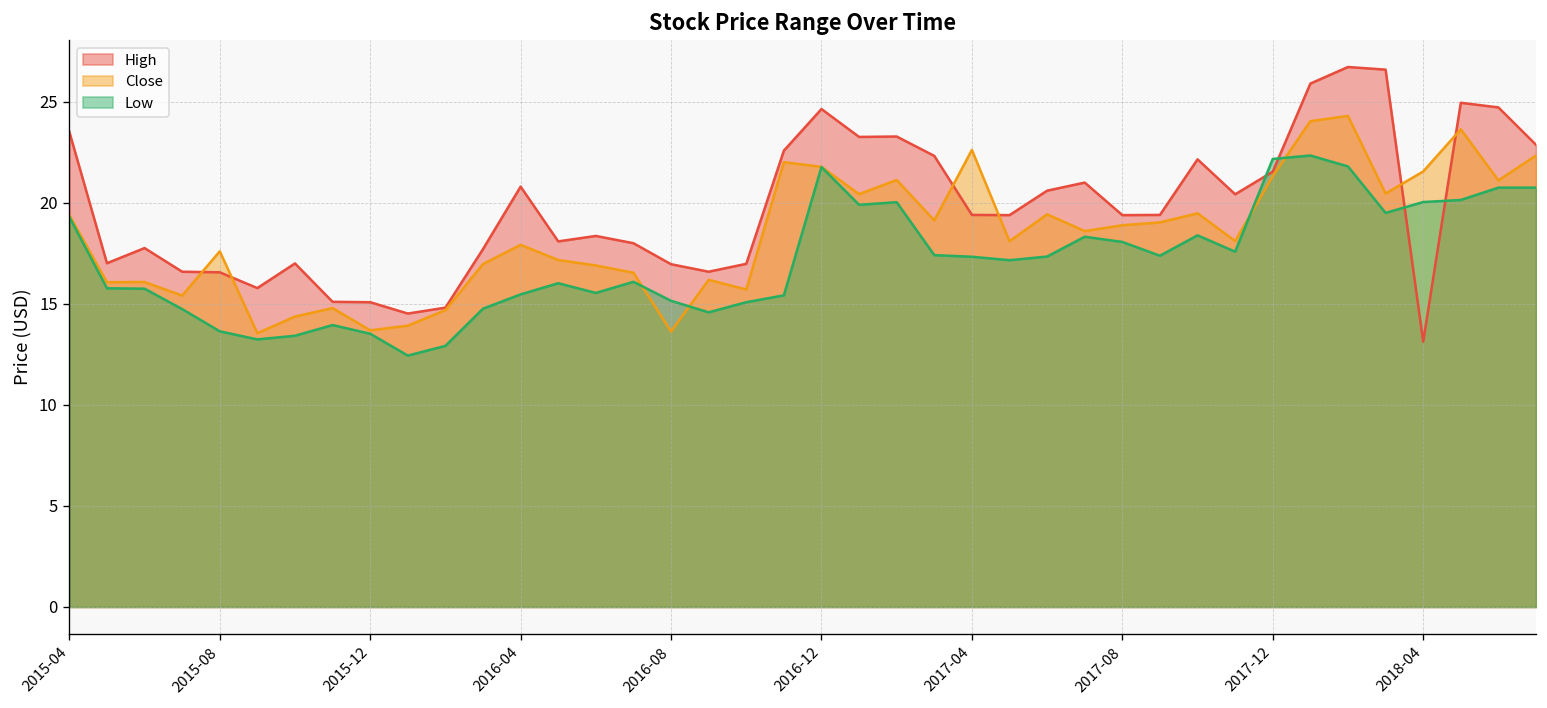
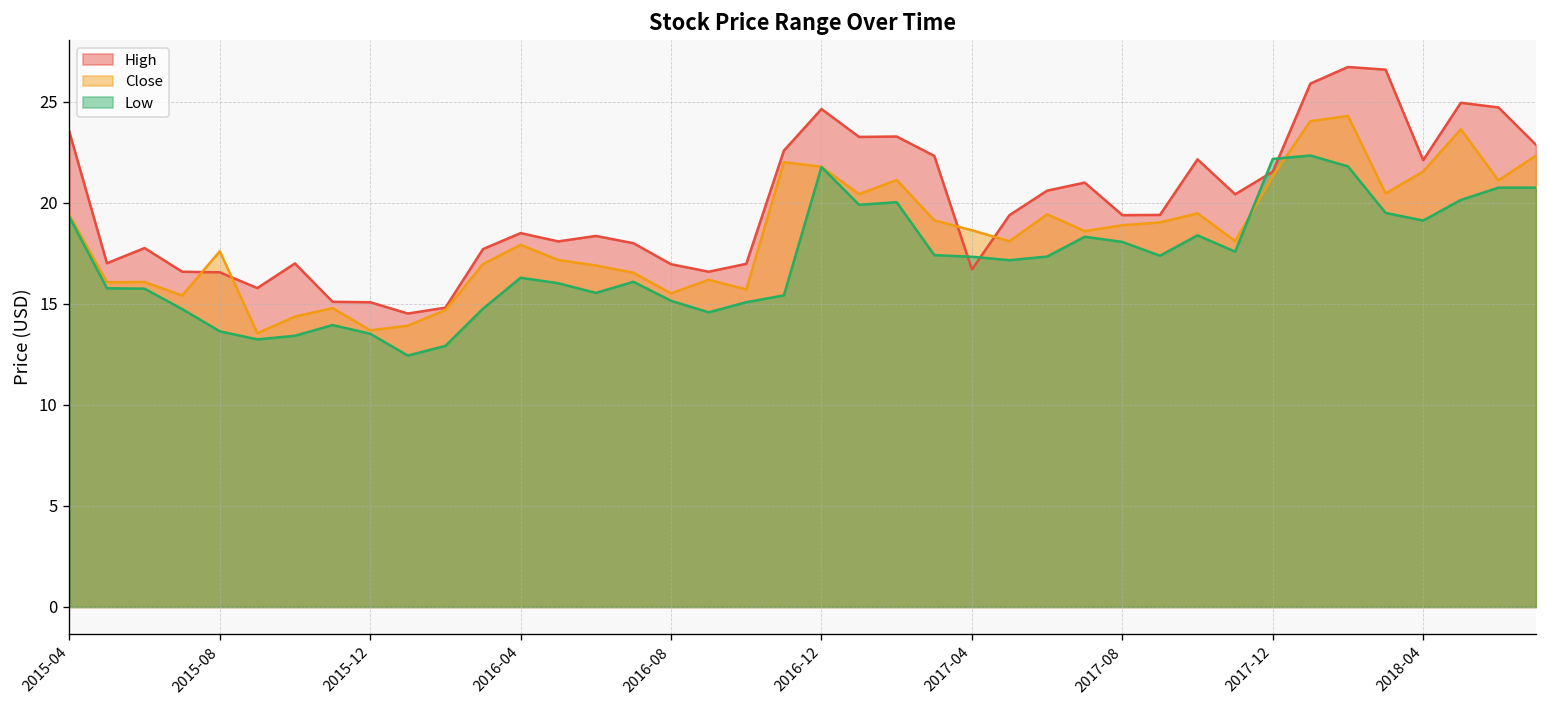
High, 2016-04: 20.8 -> 18.5
Low, 2016-04: 15.5 -> 16.3
Close, 2016-08: 13.6 -> 15.5
High, 2017-04: 19.4 -> 16.7
Close, 2017-04: 22.6 -> 18.6
High, 2018-04: 13.1 -> 22.1
Low, 2018-04: 20.0 -> 19.1
